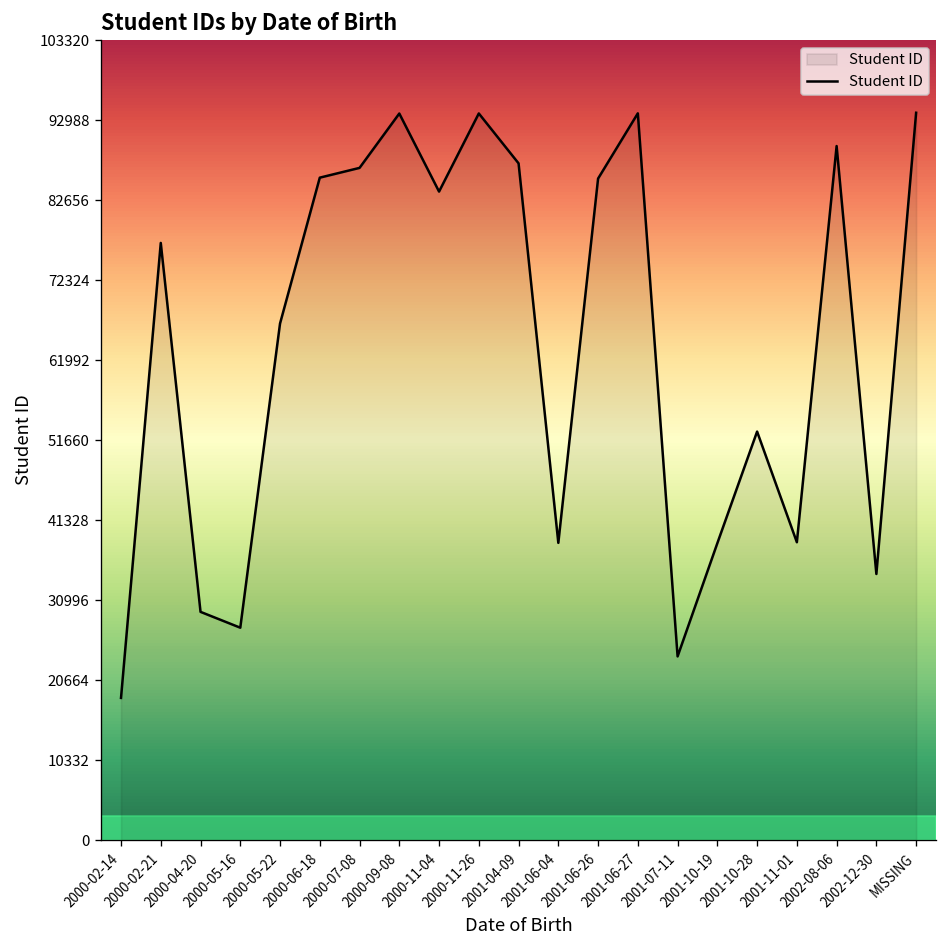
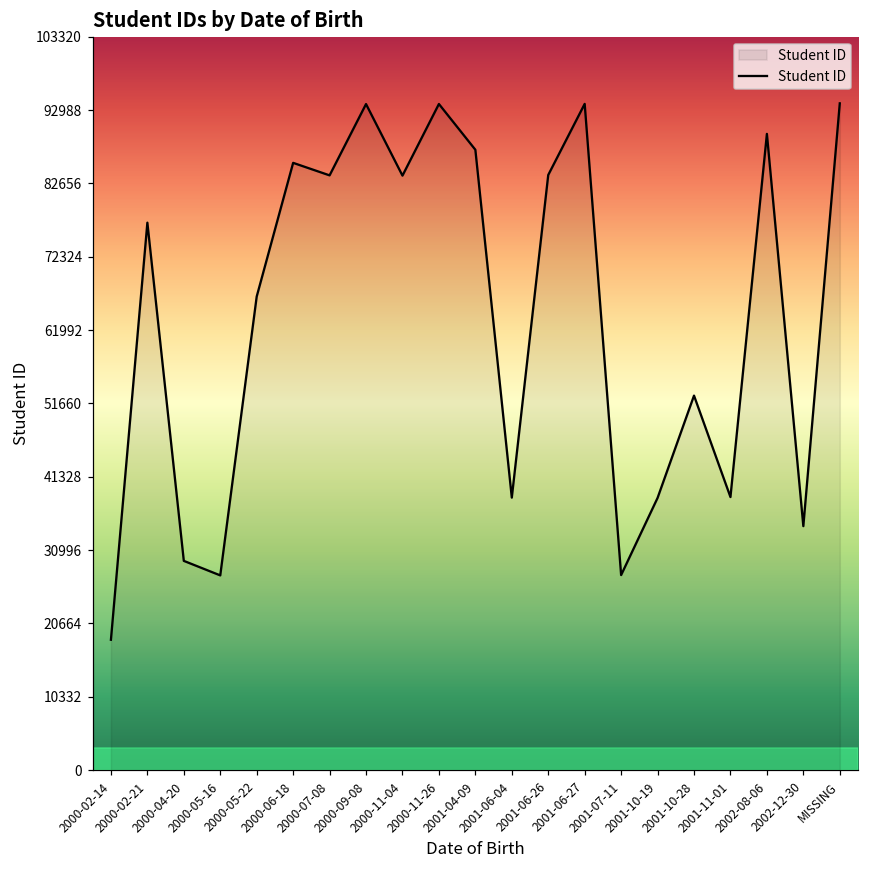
2000-07-08: 87000 -> 84000
2001-06-26: 85000 -> 84000
2001-07-11: 24000 -> 27000
